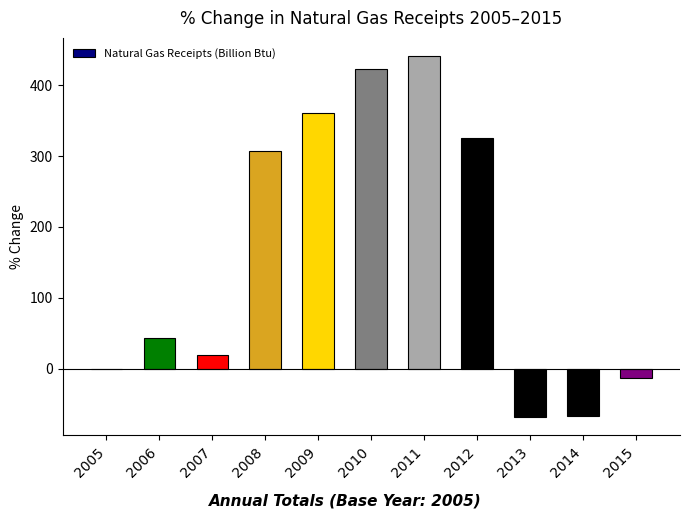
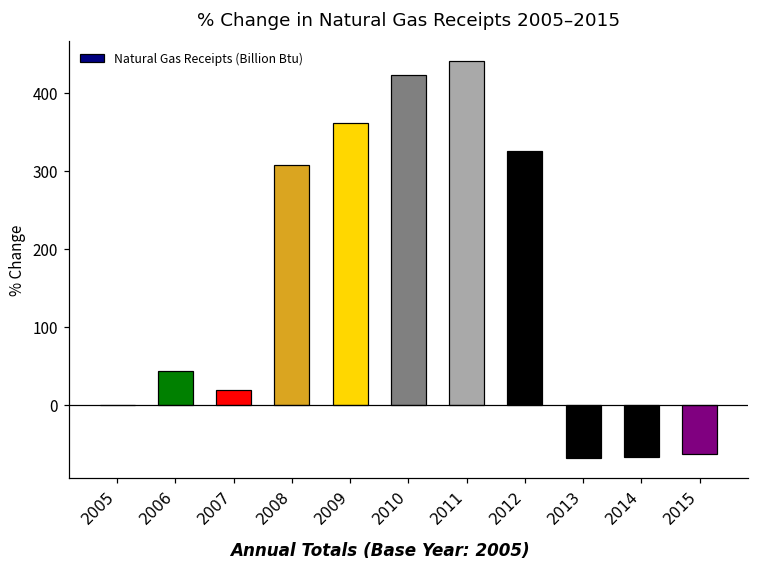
2015: -10 -> -60
